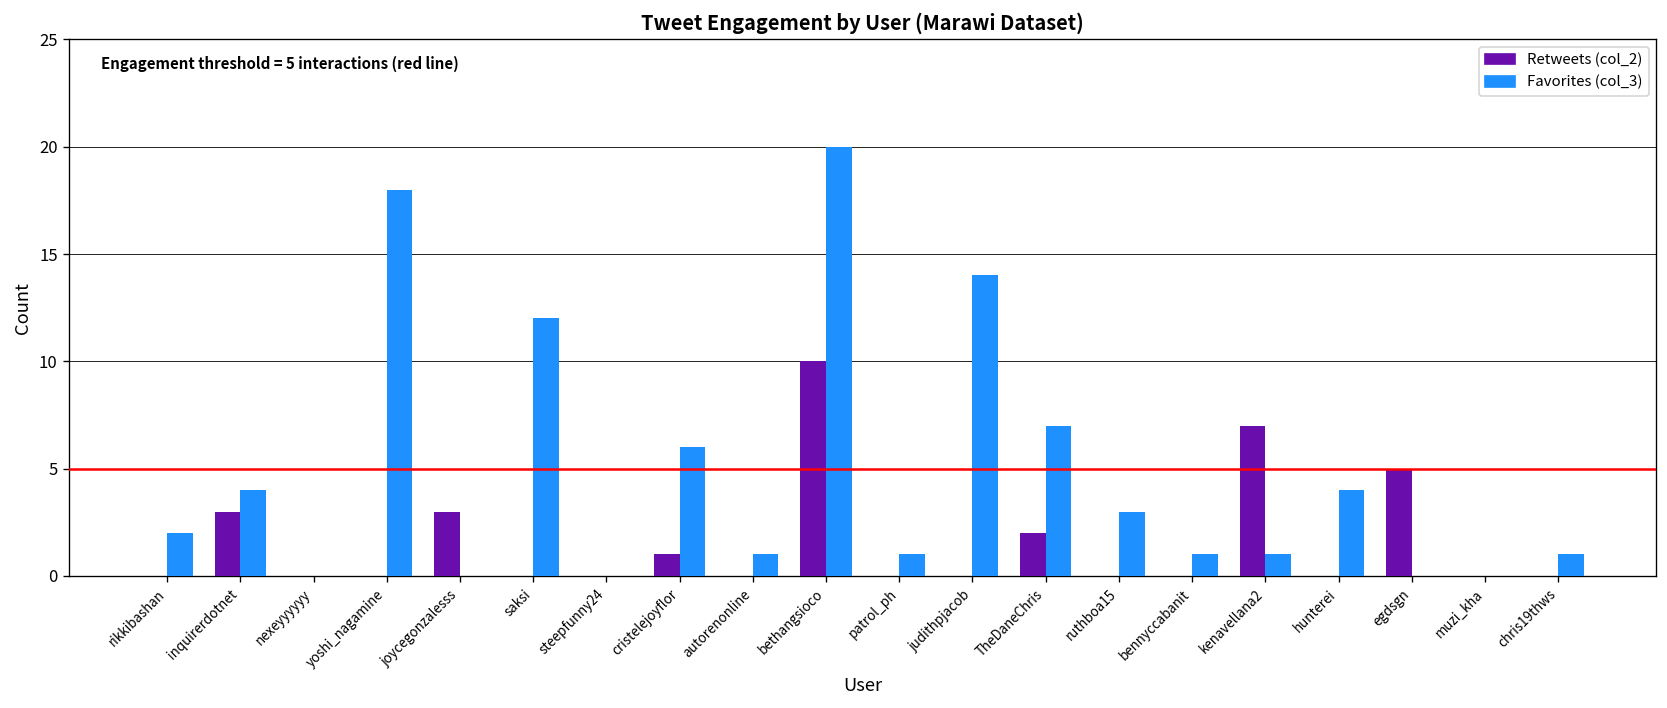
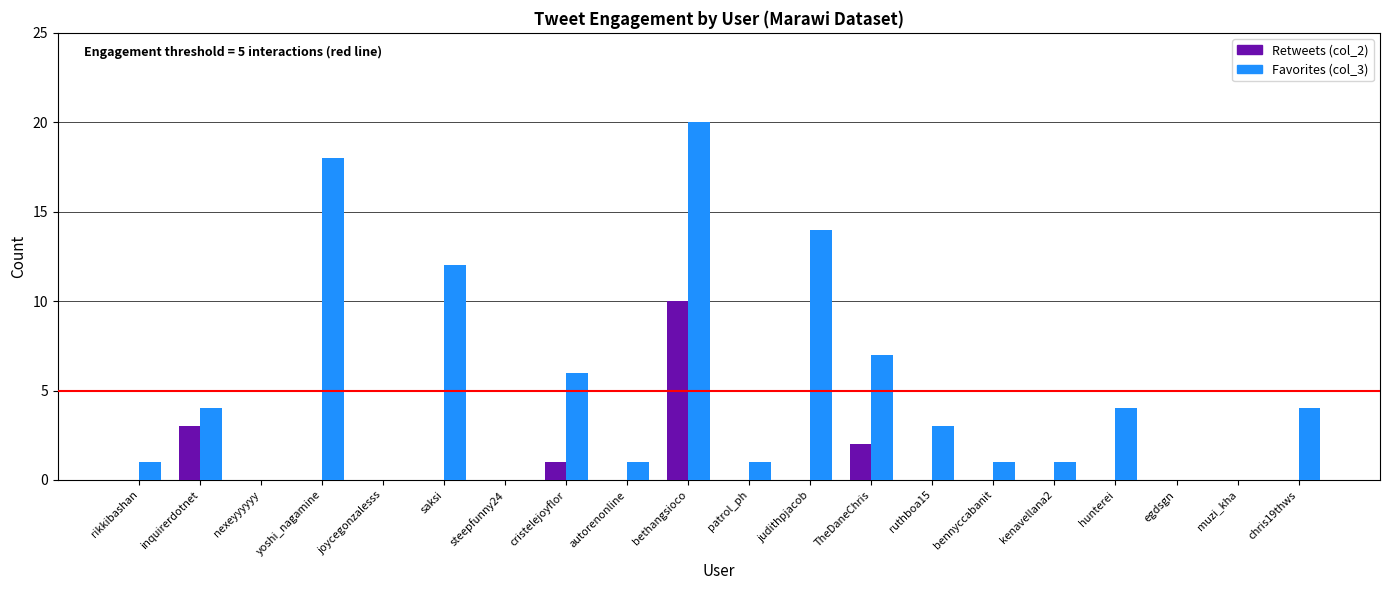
Favorites (col_3), rikkibashan: 2 -> 1
Retweets (col_2), joycegonzalesss: 3 -> 0
Retweets (col_2), kenavellana2: 7 -> 0
Retweets (col_2), egdsgn: 5 -> 0
Favorites (col_3), chris19thws: 1 -> 4
